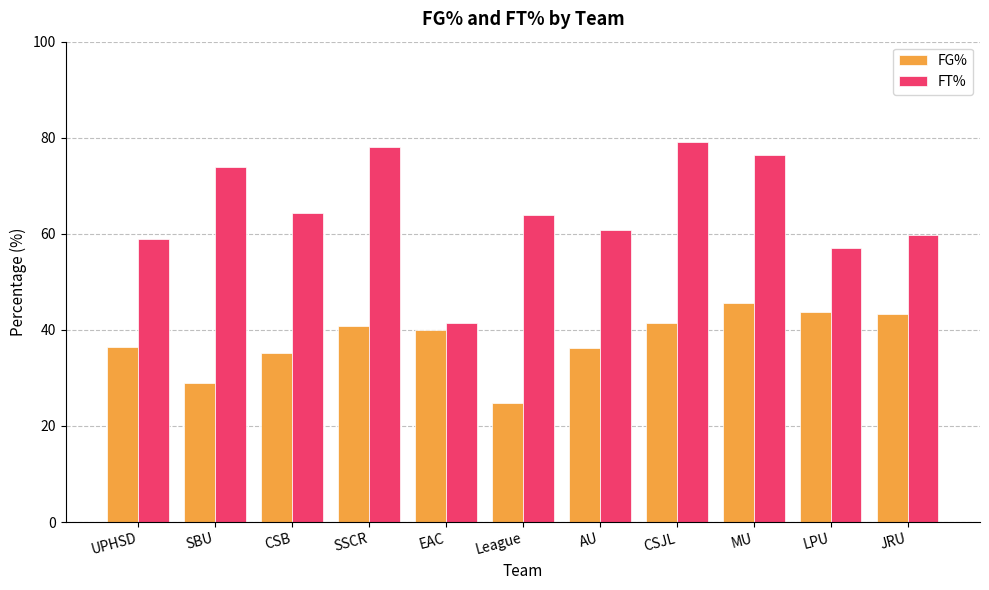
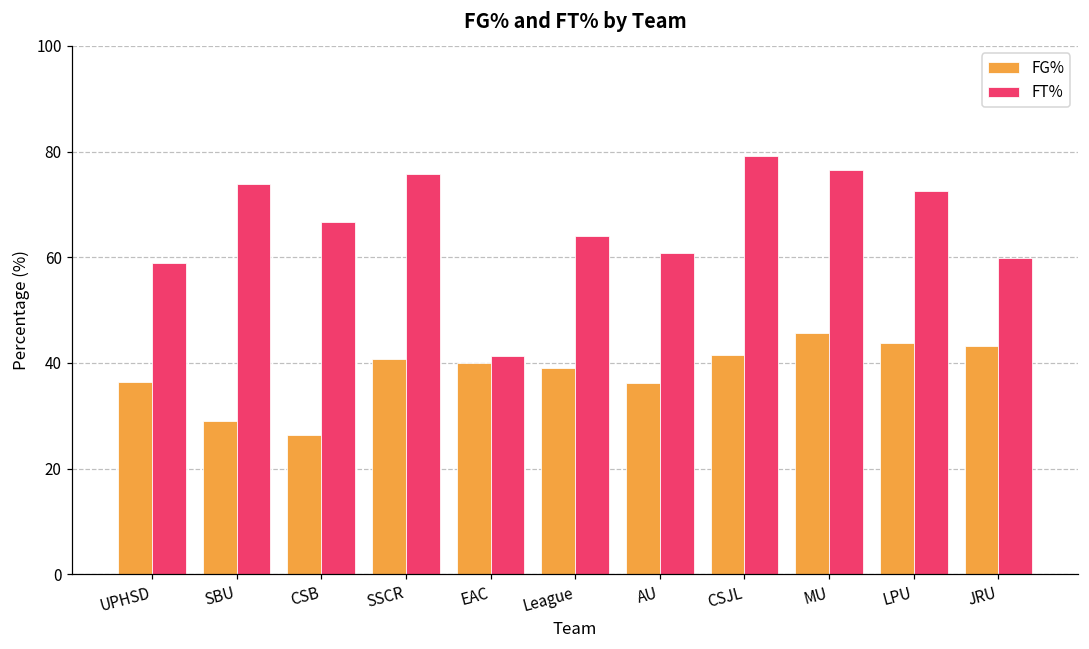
FG%, CSB: 35 -> 26
FT%, CSB: 64 -> 67
FT%, SSCR: 78 -> 76
FG%, League: 25 -> 39
FT%, LPU: 57 -> 73
